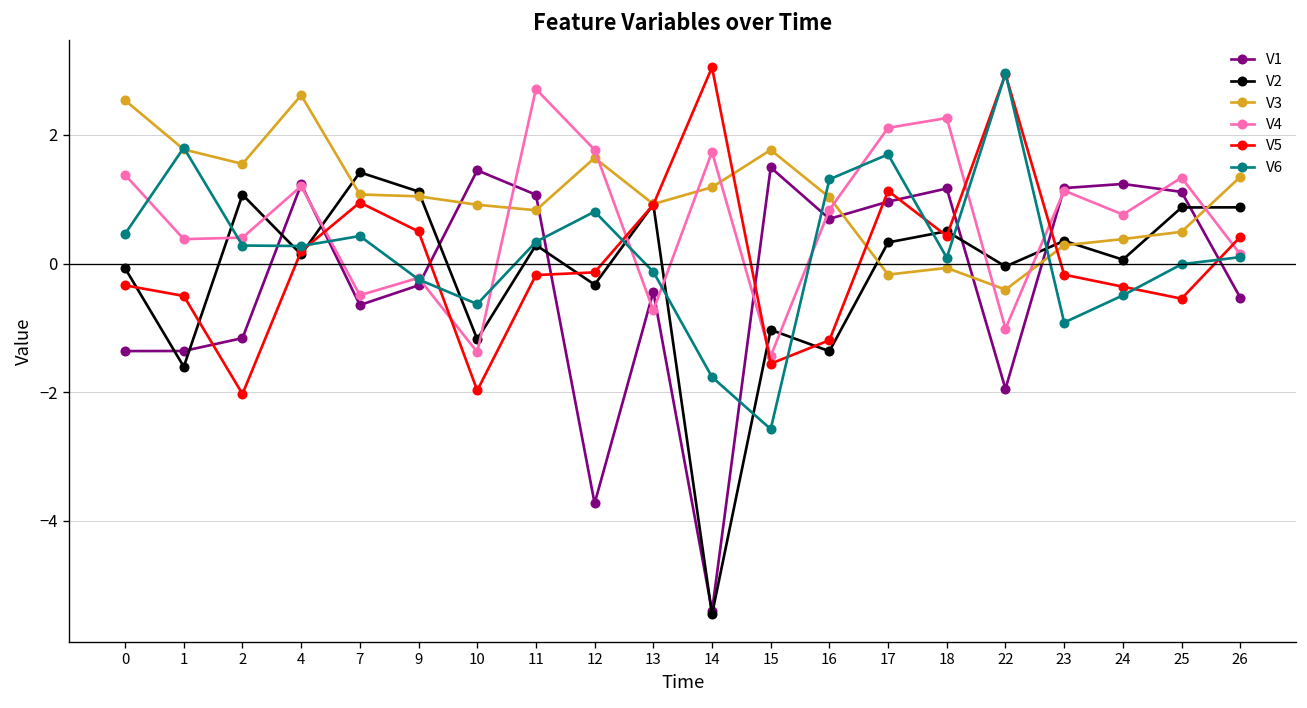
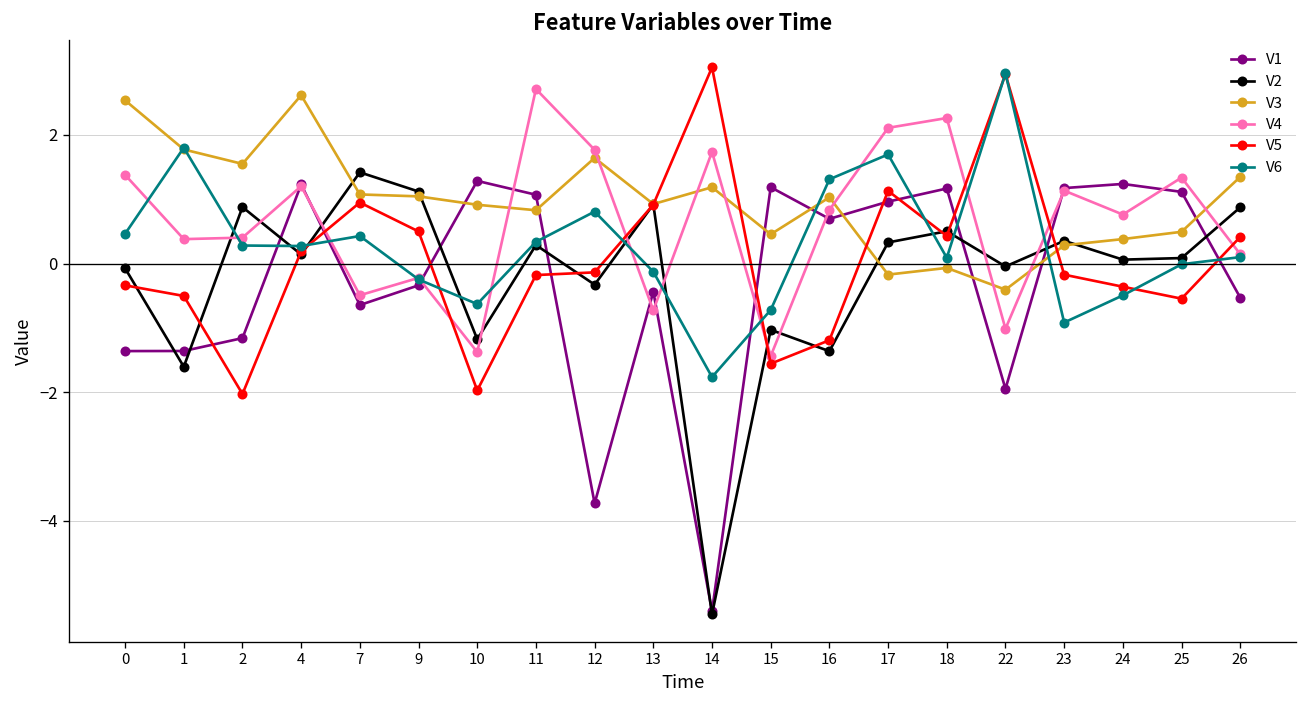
V2, 2: 1.1 -> 0.9
V1, 10: 1.4 -> 1.3
V1, 15: 1.5 -> 1.2
V3, 15: 1.8 -> 0.5
V6, 15: -2.6 -> -0.7
V2, 25: 0.9 -> 0.1
